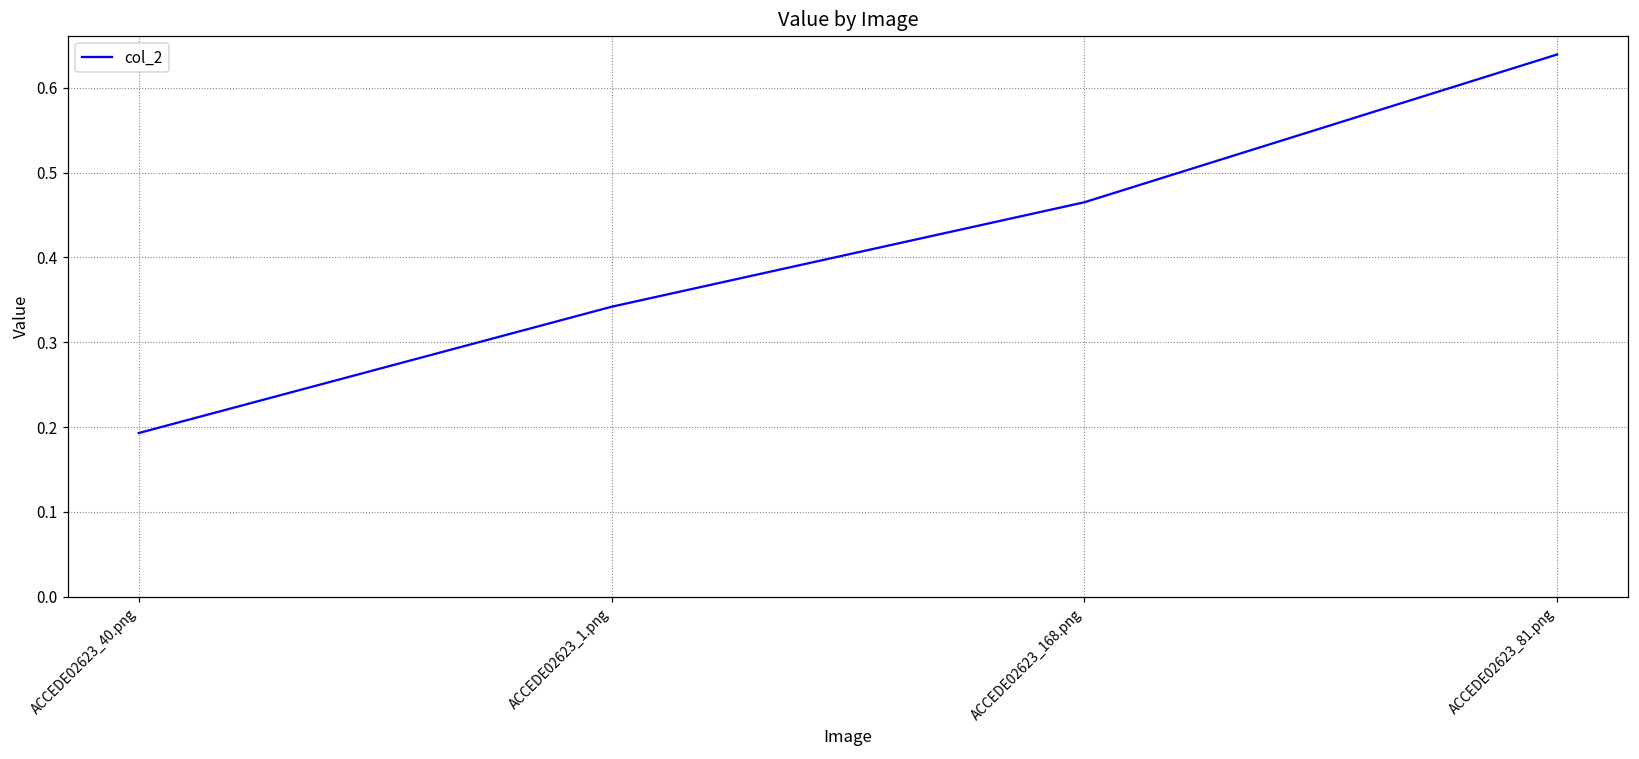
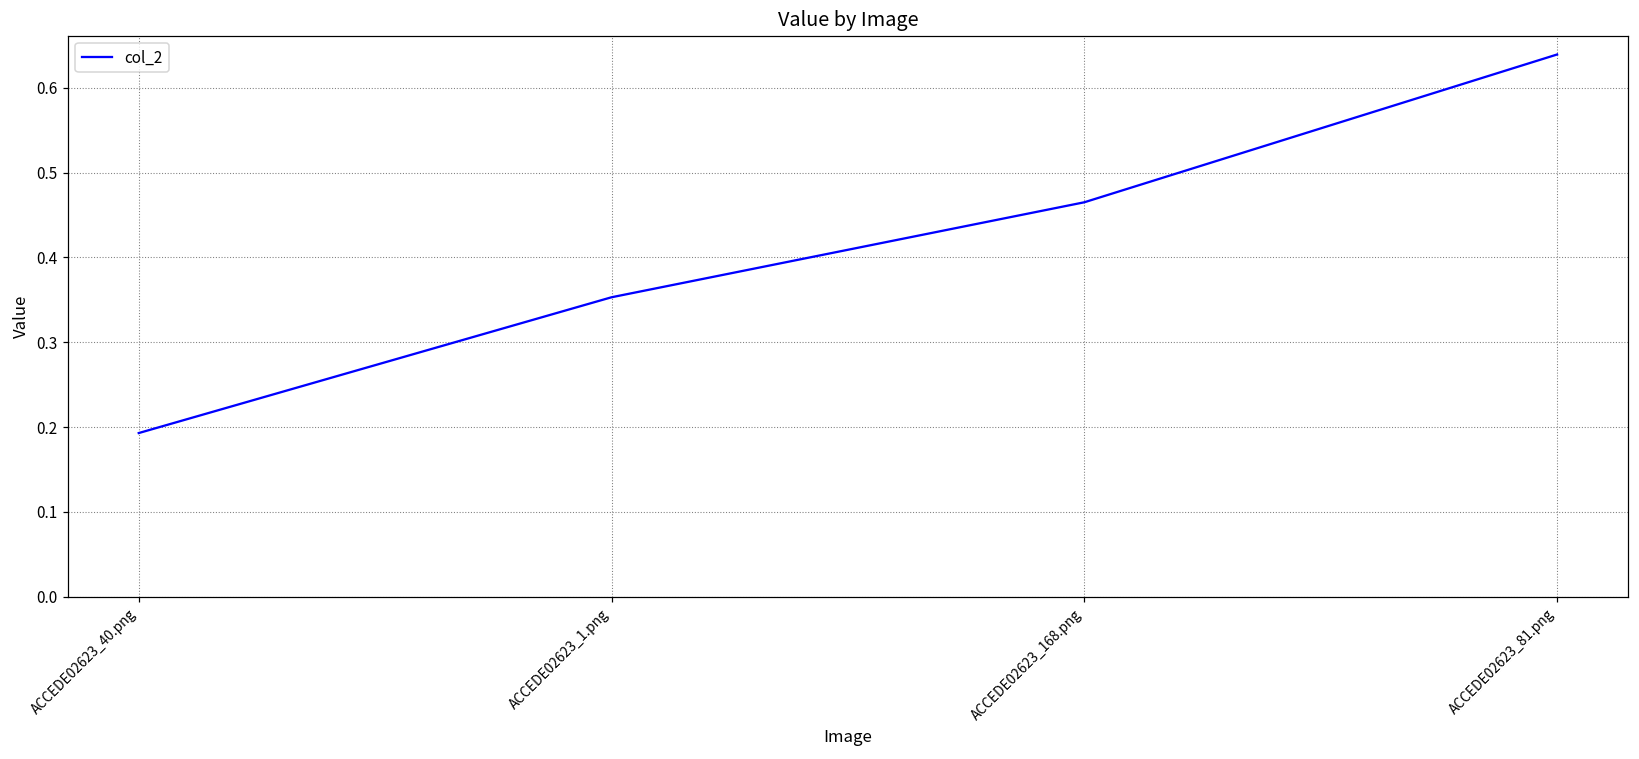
ACCEDE02623_1.png: 0.34 -> 0.35
